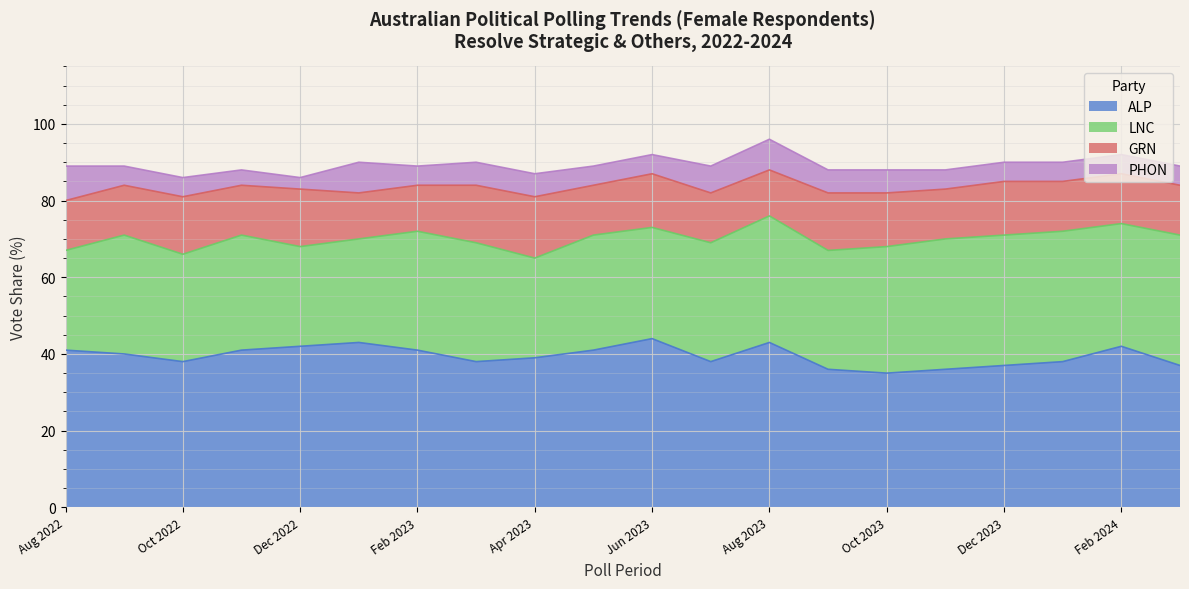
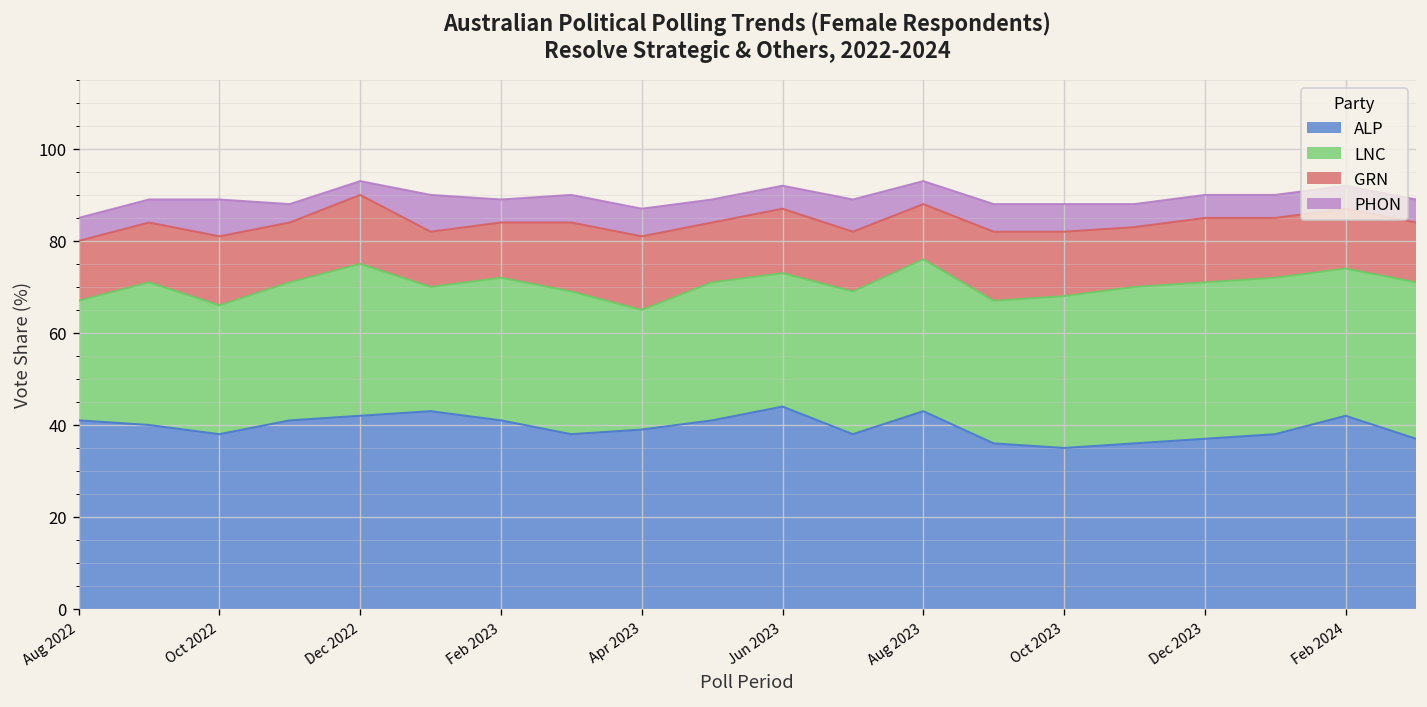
PHON, Aug 2022: 9 -> 5
PHON, Oct 2022: 5 -> 8
LNC, Dec 2022: 26 -> 33
PHON, Aug 2023: 8 -> 5
